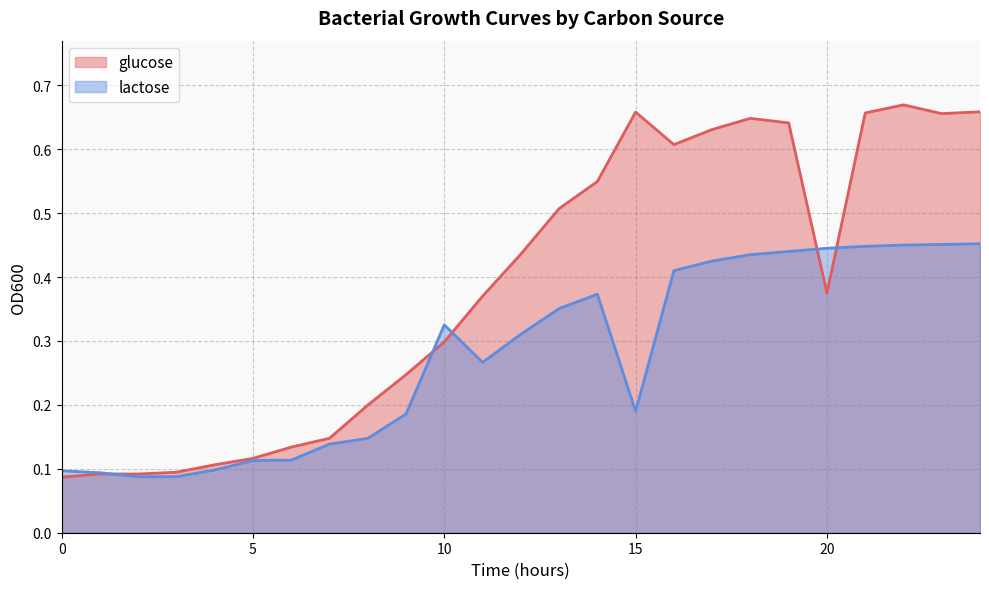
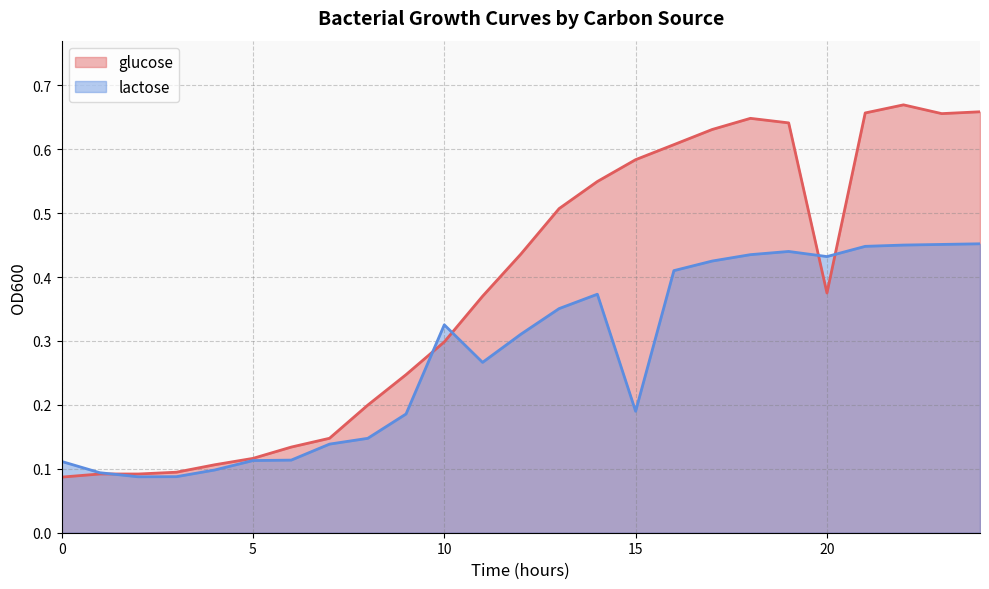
lactose, 0: 0.10 -> 0.11
glucose, 15: 0.66 -> 0.58
lactose, 20: 0.45 -> 0.43
